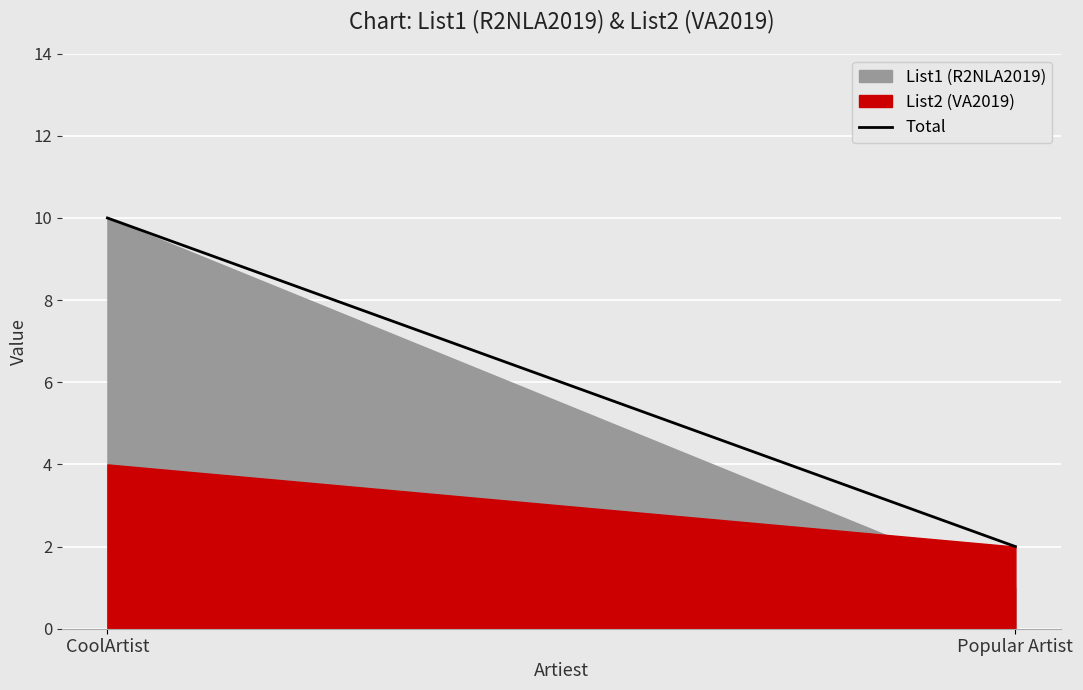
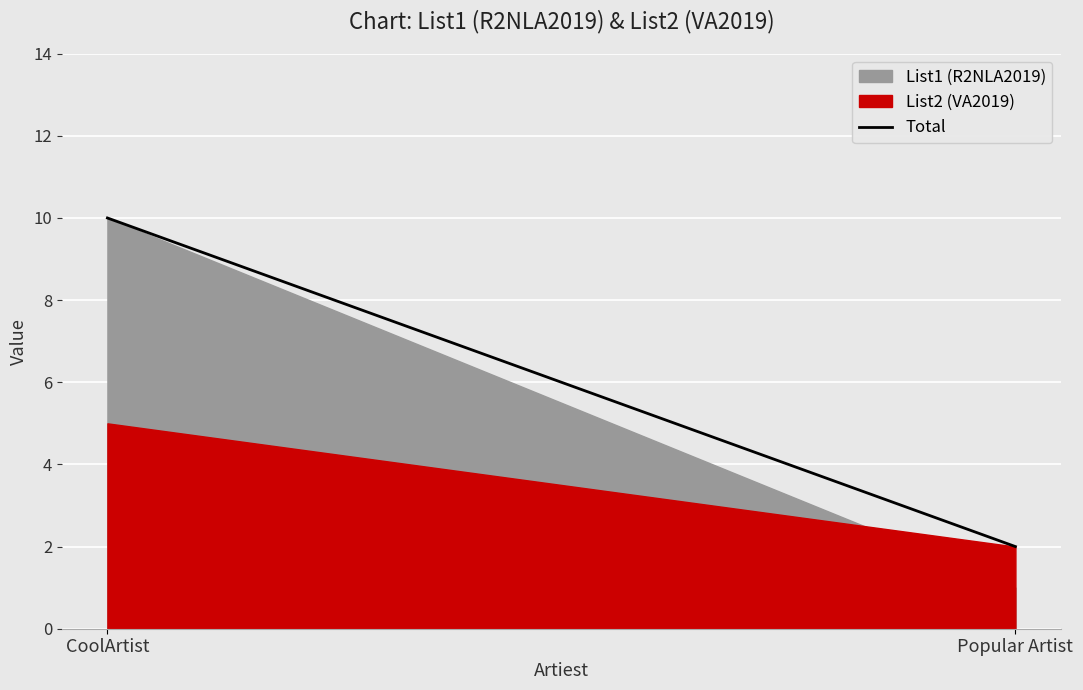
List2 (VA2019), CoolArtist: 4 -> 5
